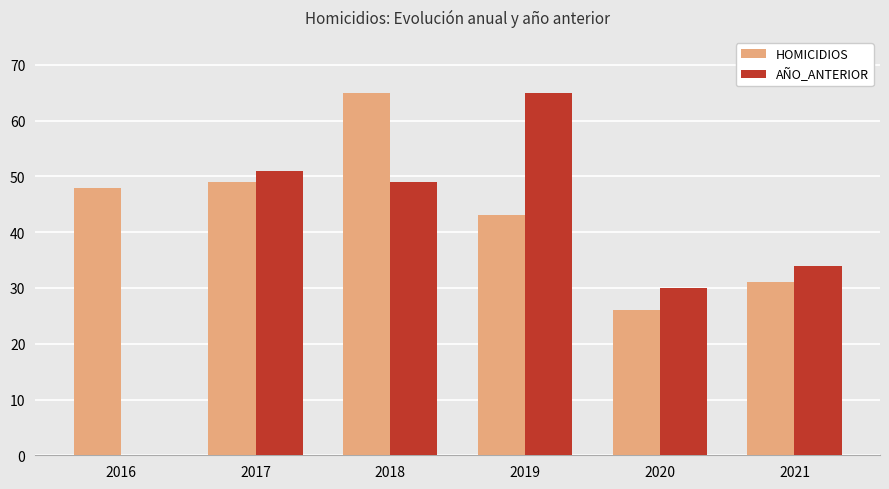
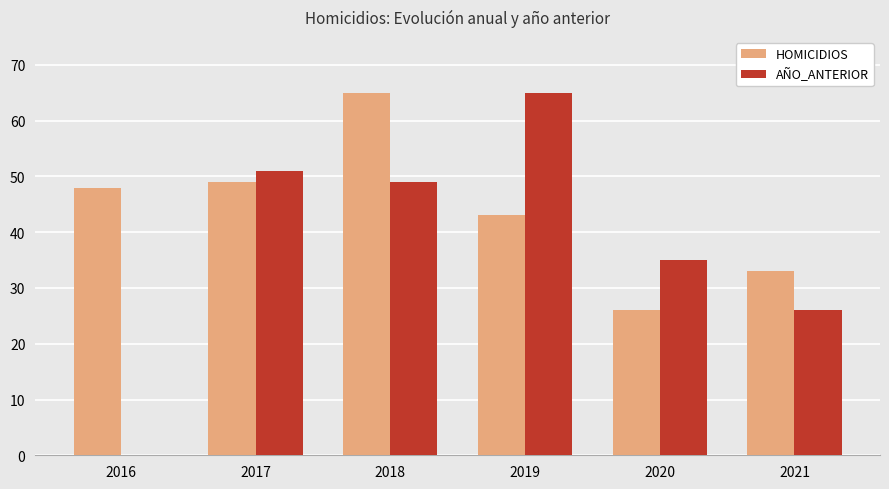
AÑO_ANTERIOR, 2020: 30 -> 35
HOMICIDIOS, 2021: 31 -> 33
AÑO_ANTERIOR, 2021: 34 -> 26
